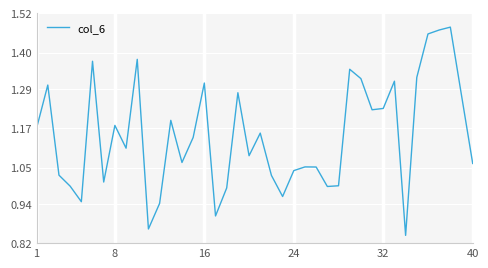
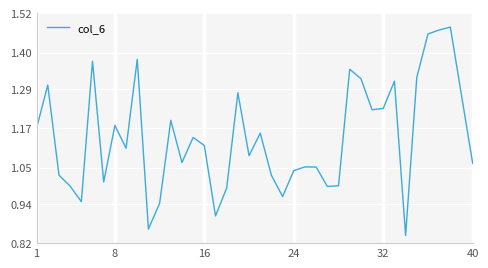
16: 1.31 -> 1.12
